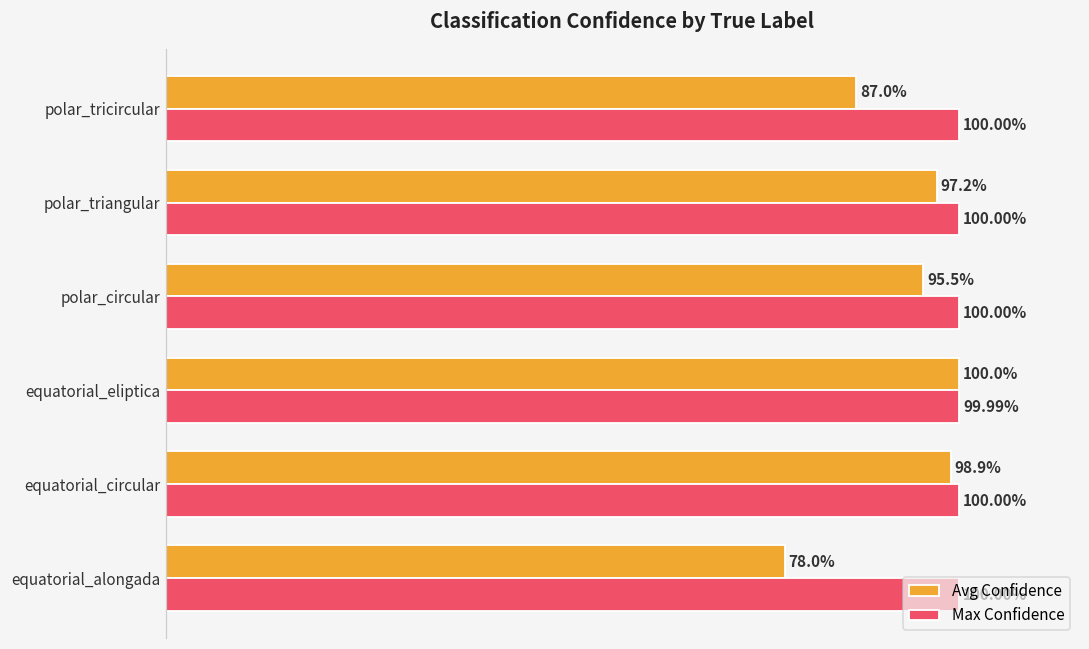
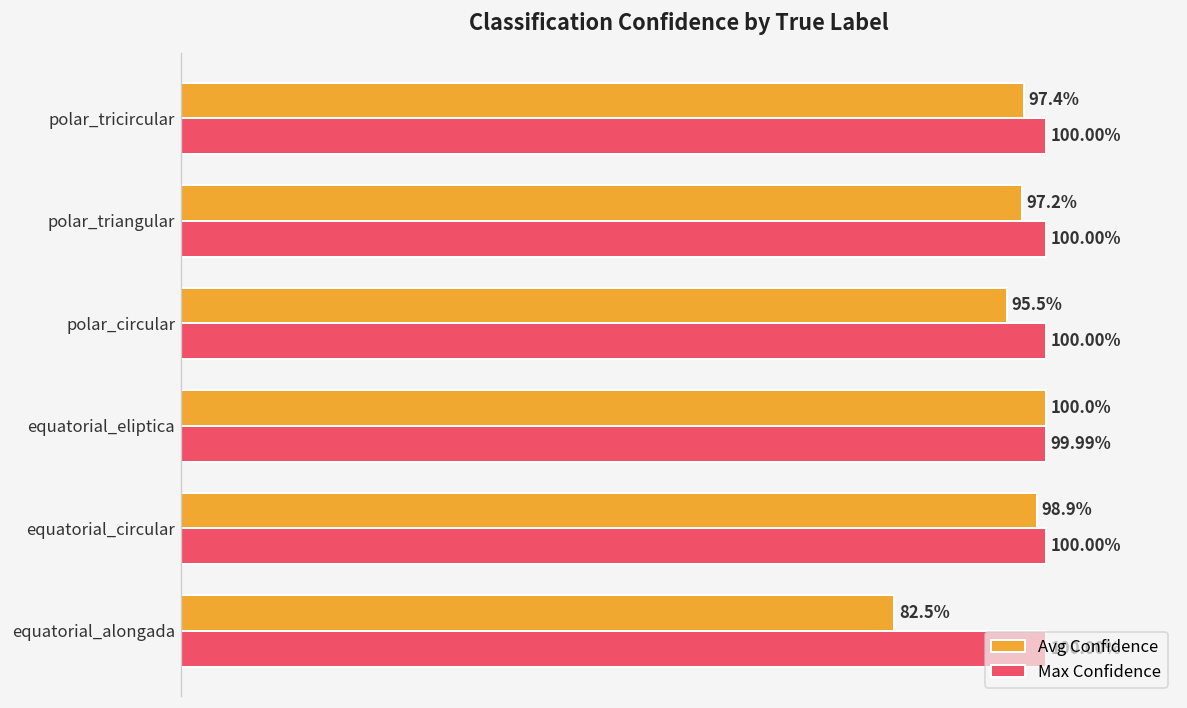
Avg Confidence, polar_tricircular: 87.0% -> 97.4%
Avg Confidence, equatorial_alongada: 78.0% -> 82.5%
